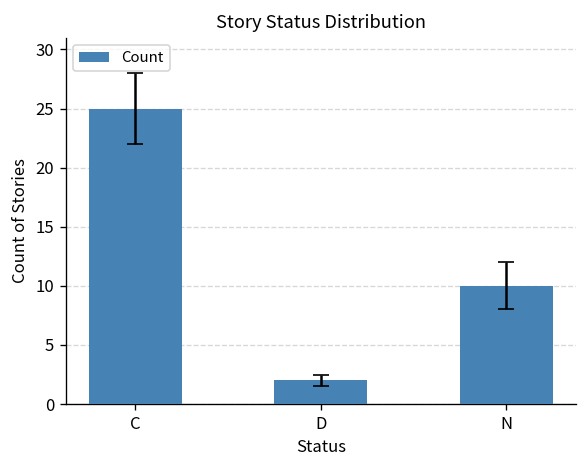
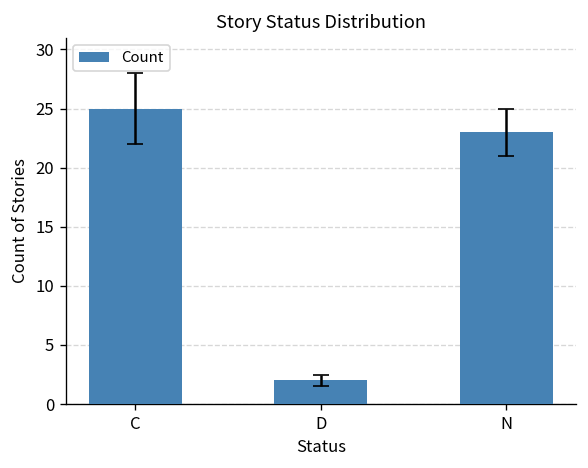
Count, N: 10 -> 23
